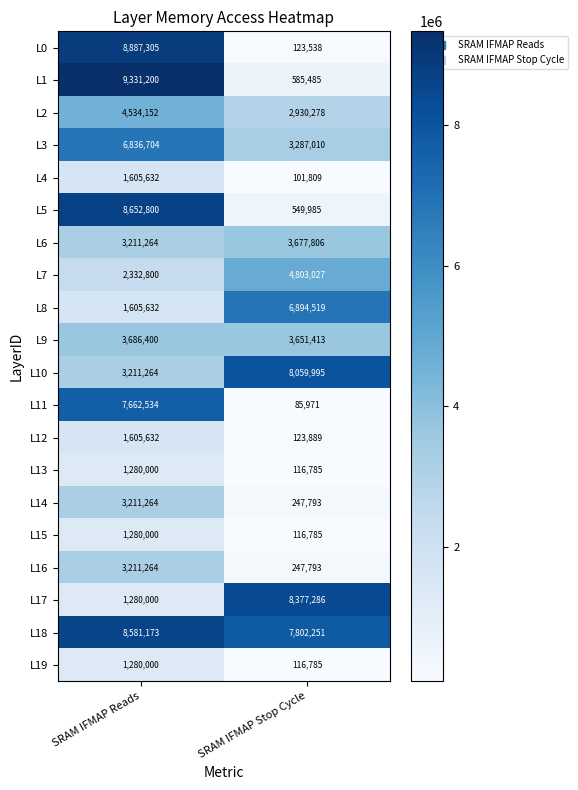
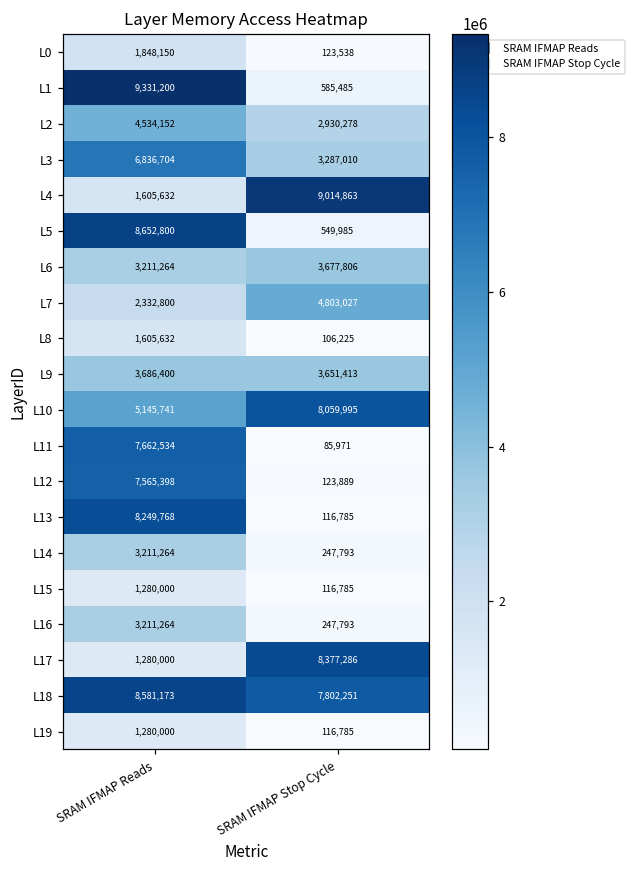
L0, SRAM IFMAP Reads: 8,887,305 -> 1,848,150
L4, SRAM IFMAP Stop Cycle: 101,809 -> 9,014,863
L8, SRAM IFMAP Stop Cycle: 6,894,519 -> 106,225
L10, SRAM IFMAP Reads: 3,211,264 -> 5,145,741
L12, SRAM IFMAP Reads: 1,605,632 -> 7,565,398
L13, SRAM IFMAP Reads: 1,280,000 -> 8,249,768
